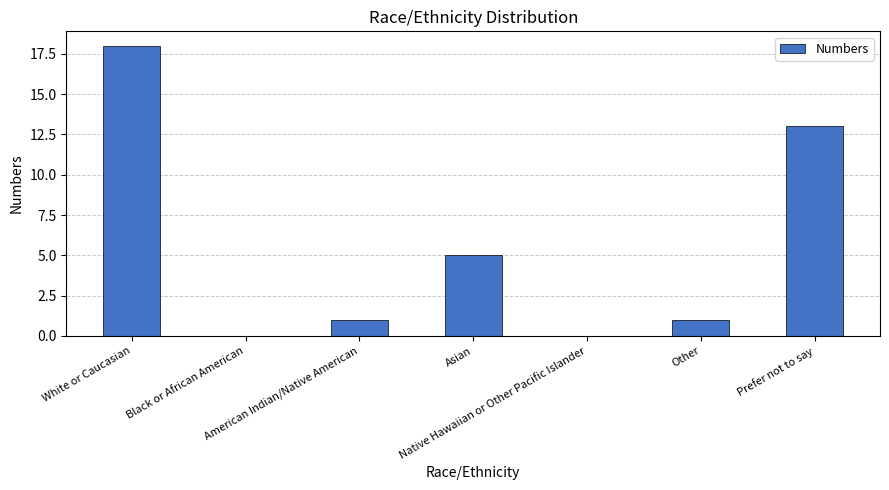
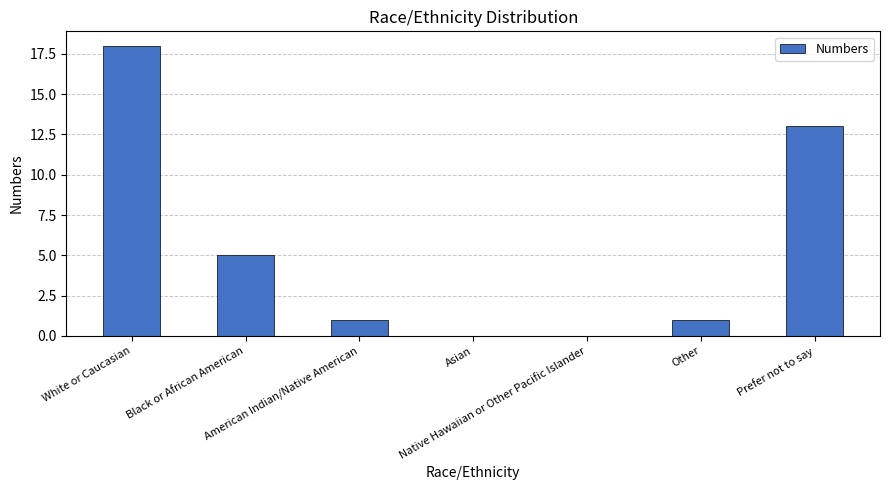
Black or African American: 0 -> 5
Asian: 5 -> 0
